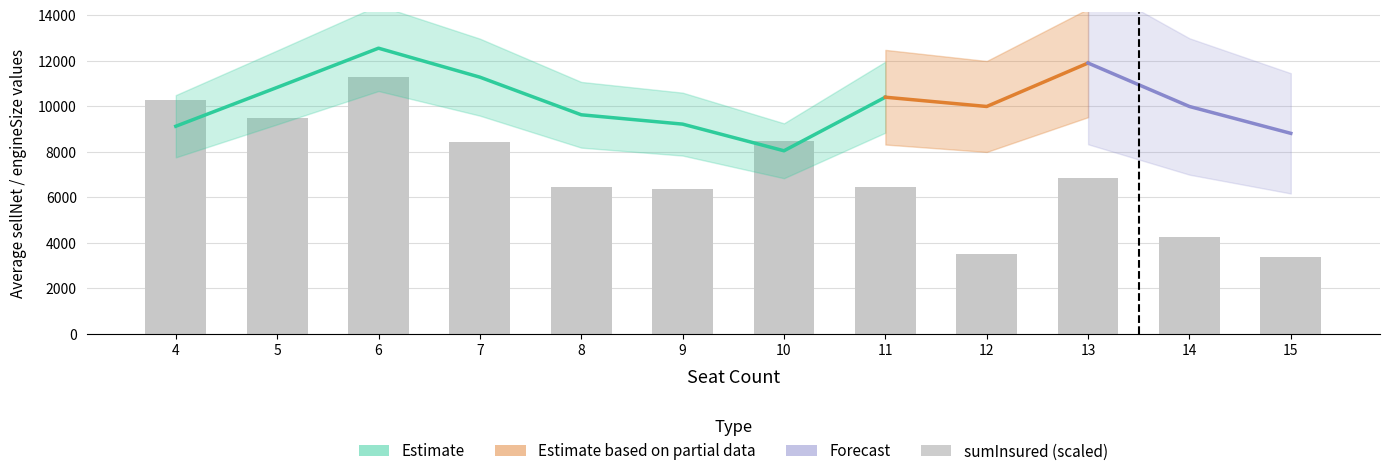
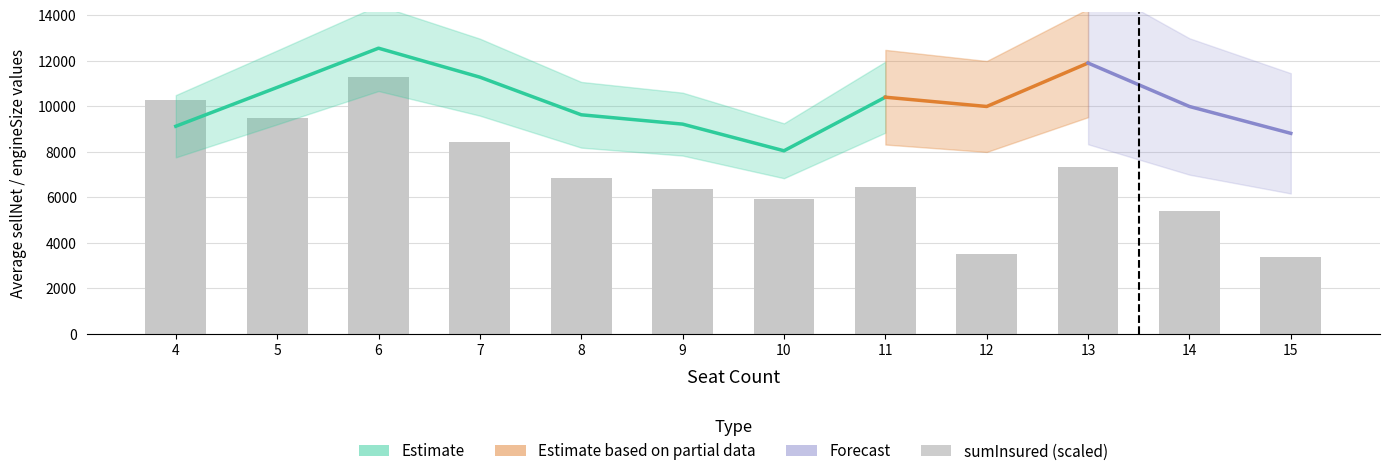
sumInsured (scaled), 8: 6500 -> 6800
sumInsured (scaled), 10: 8500 -> 5900
sumInsured (scaled), 13: 6900 -> 7300
sumInsured (scaled), 14: 4300 -> 5400
